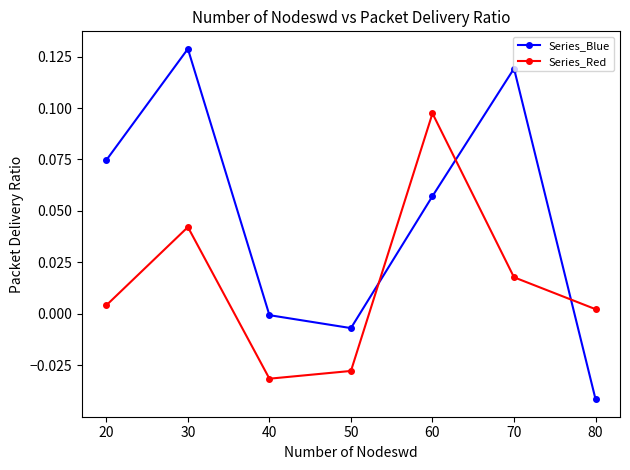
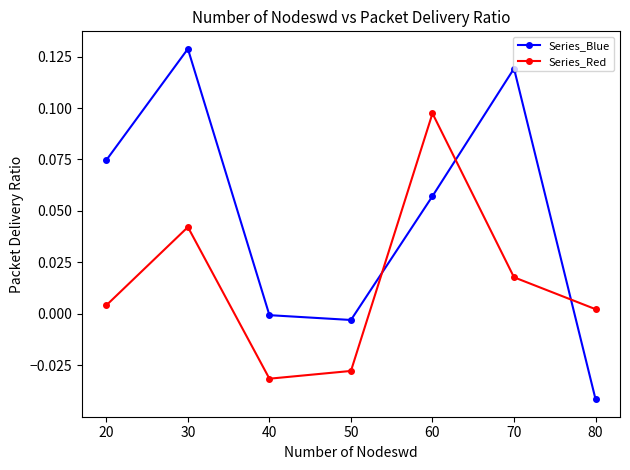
Series_Blue, 50: -0.007 -> -0.003
